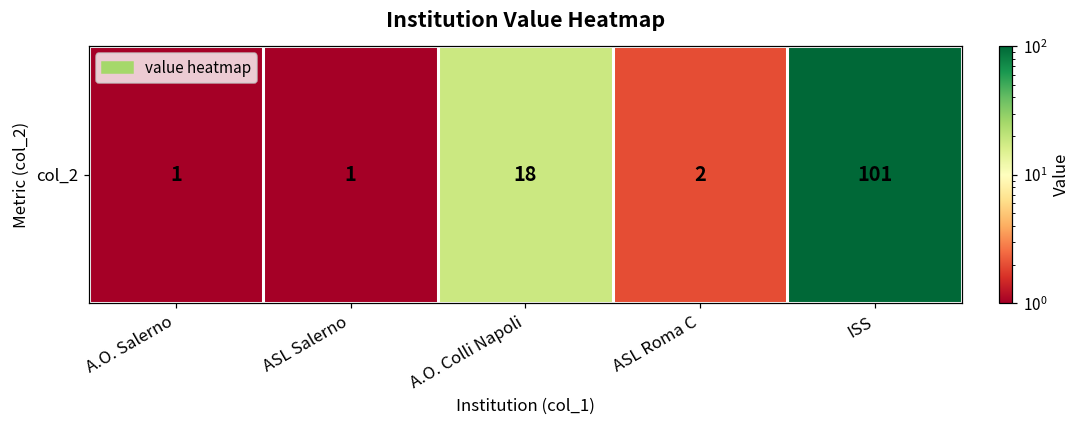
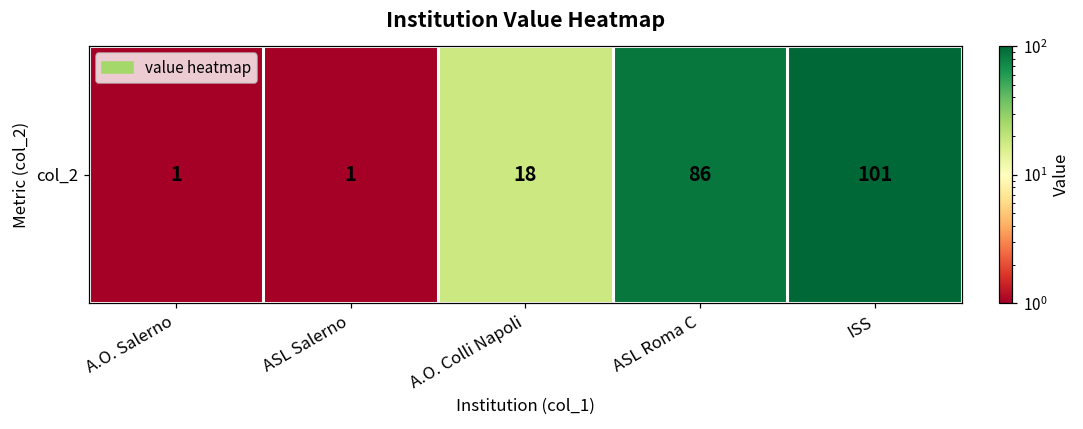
col_2, ASL Roma C: 2 -> 86
